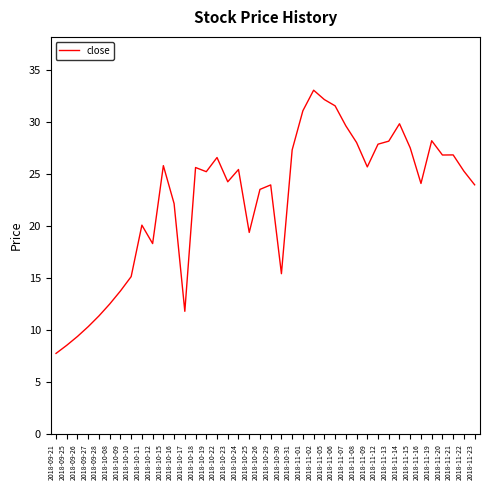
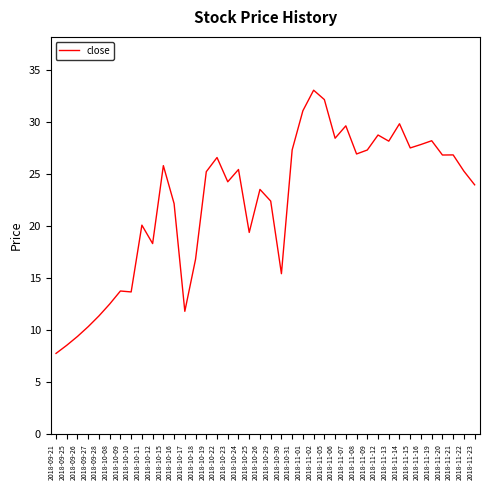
2018-10-10: 15.1 -> 13.7
2018-10-18: 25.6 -> 16.8
2018-10-29: 23.9 -> 22.4
2018-11-06: 31.5 -> 28.4
2018-11-08: 28.0 -> 26.9
2018-11-09: 25.7 -> 27.3
2018-11-12: 27.8 -> 28.7
2018-11-16: 24.1 -> 27.8
